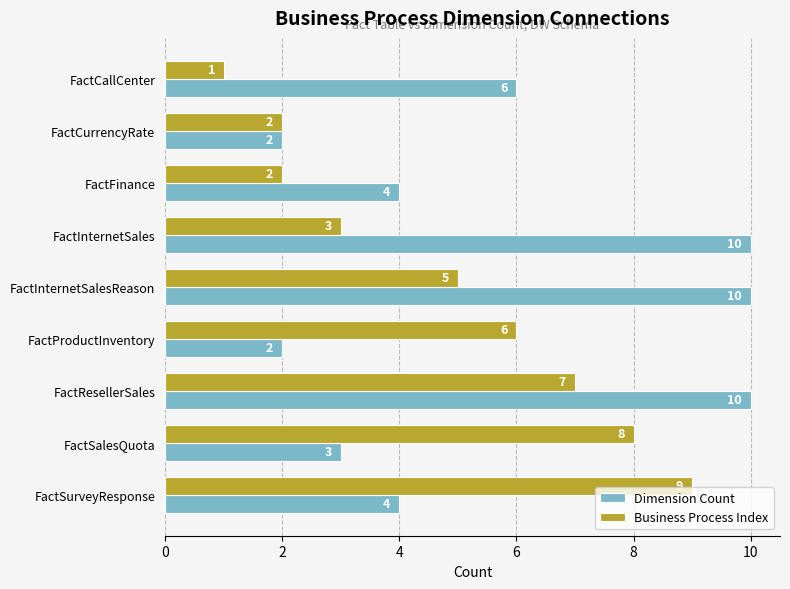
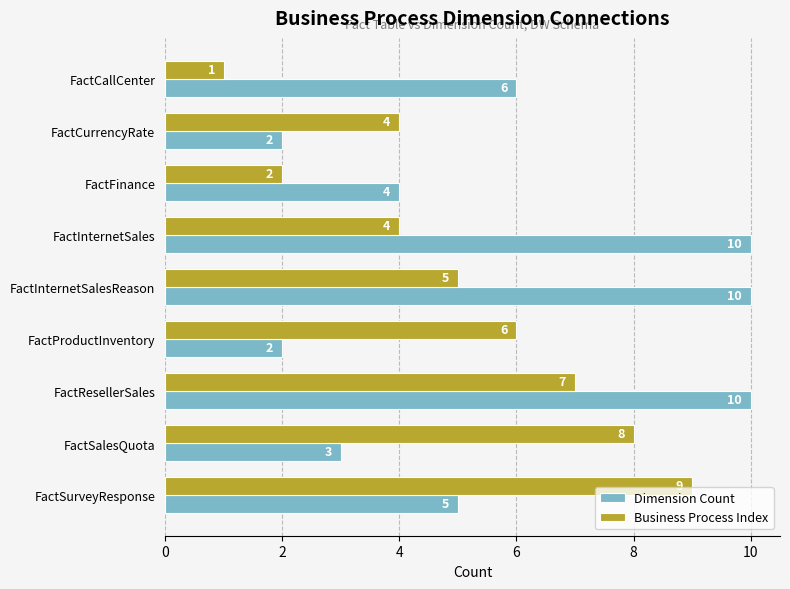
Business Process Index, FactCurrencyRate: 2 -> 4
Business Process Index, FactInternetSales: 3 -> 4
Dimension Count, FactSurveyResponse: 4 -> 5
